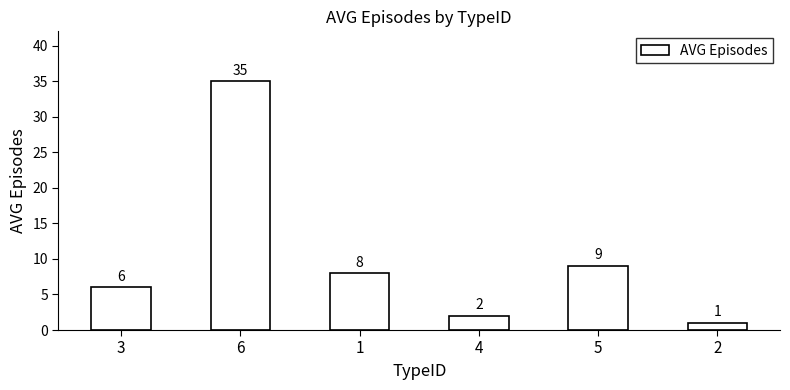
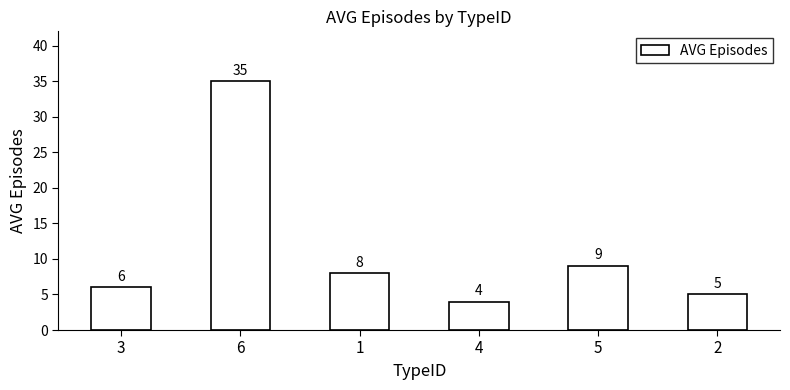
4: 2 -> 4
2: 1 -> 5
